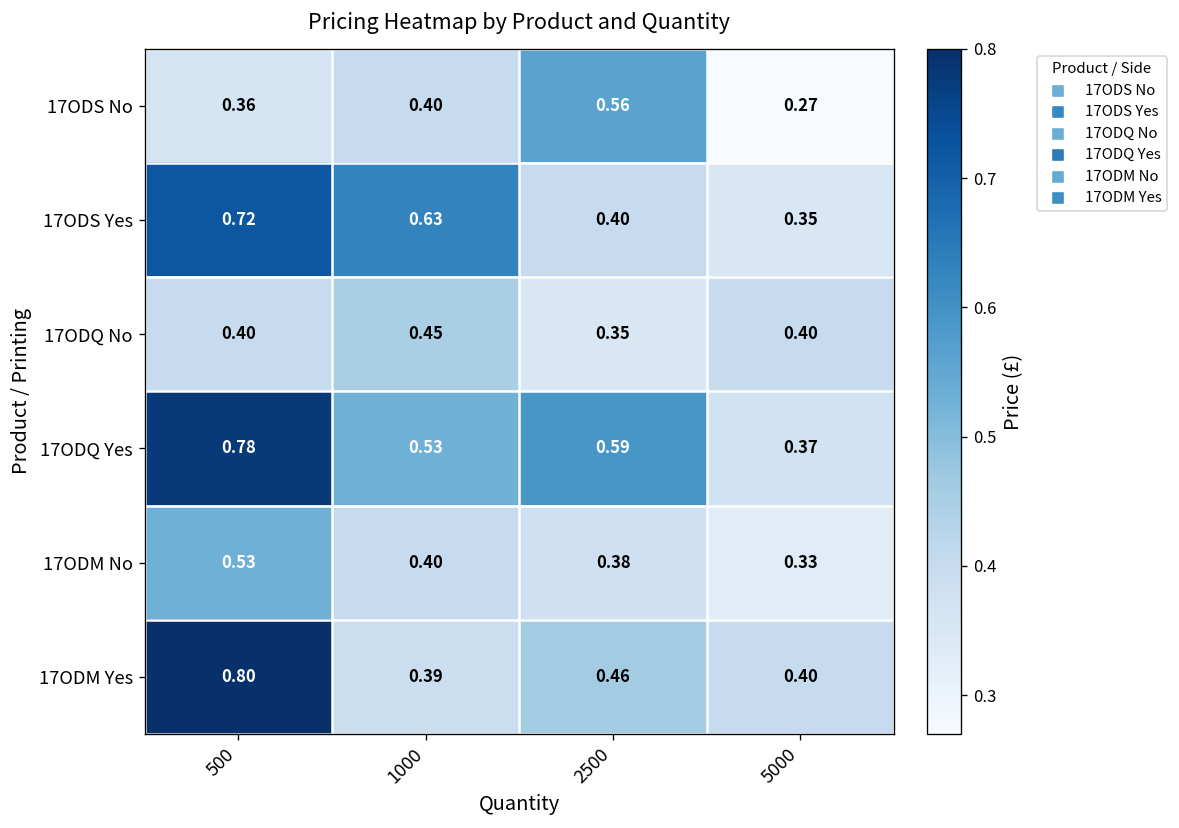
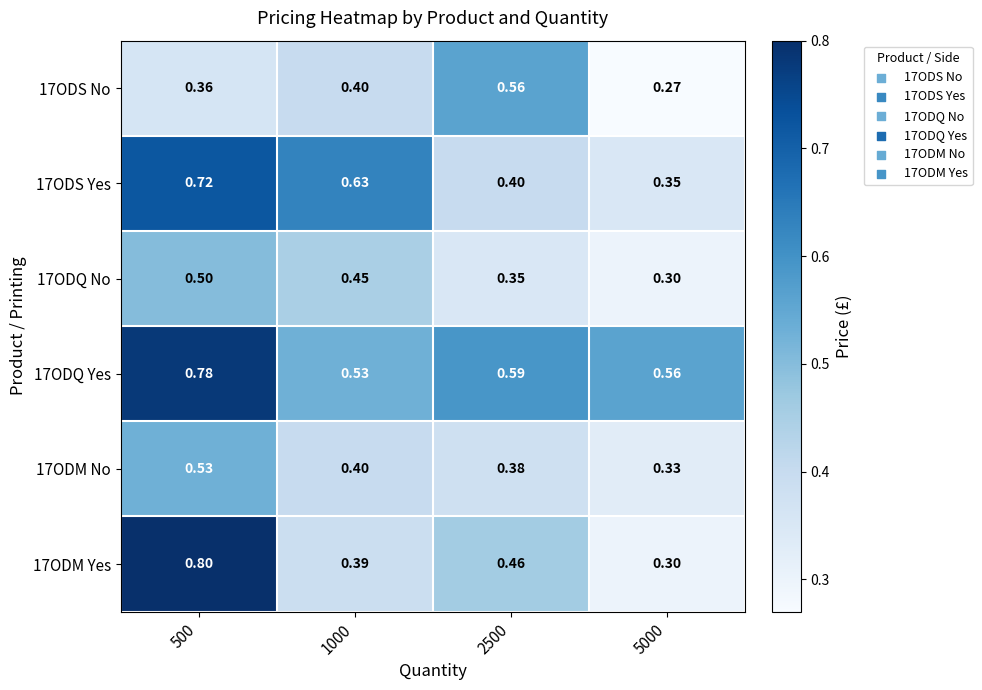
17ODQ No, 500: 0.40 -> 0.50
17ODQ No, 5000: 0.40 -> 0.30
17ODQ Yes, 5000: 0.37 -> 0.56
17ODM Yes, 5000: 0.40 -> 0.30
